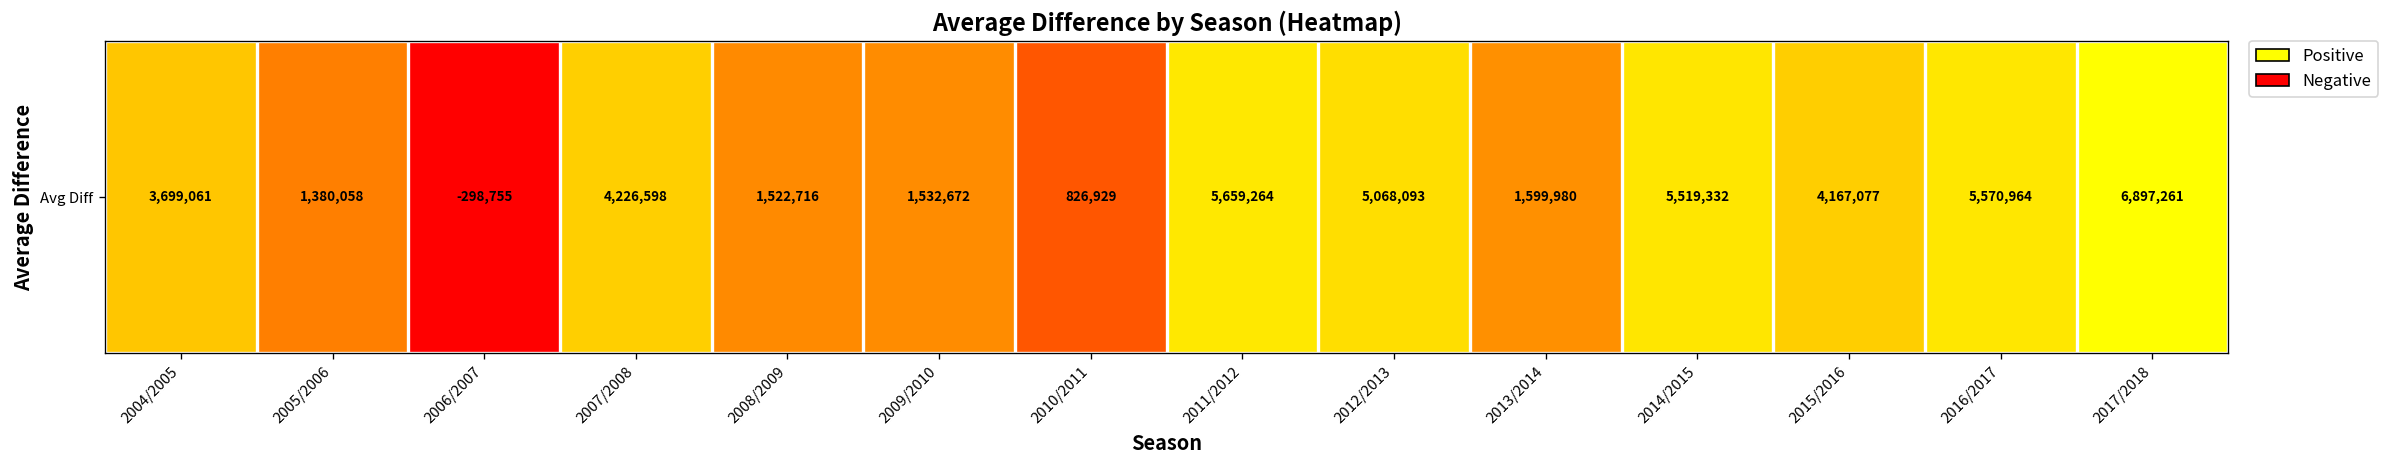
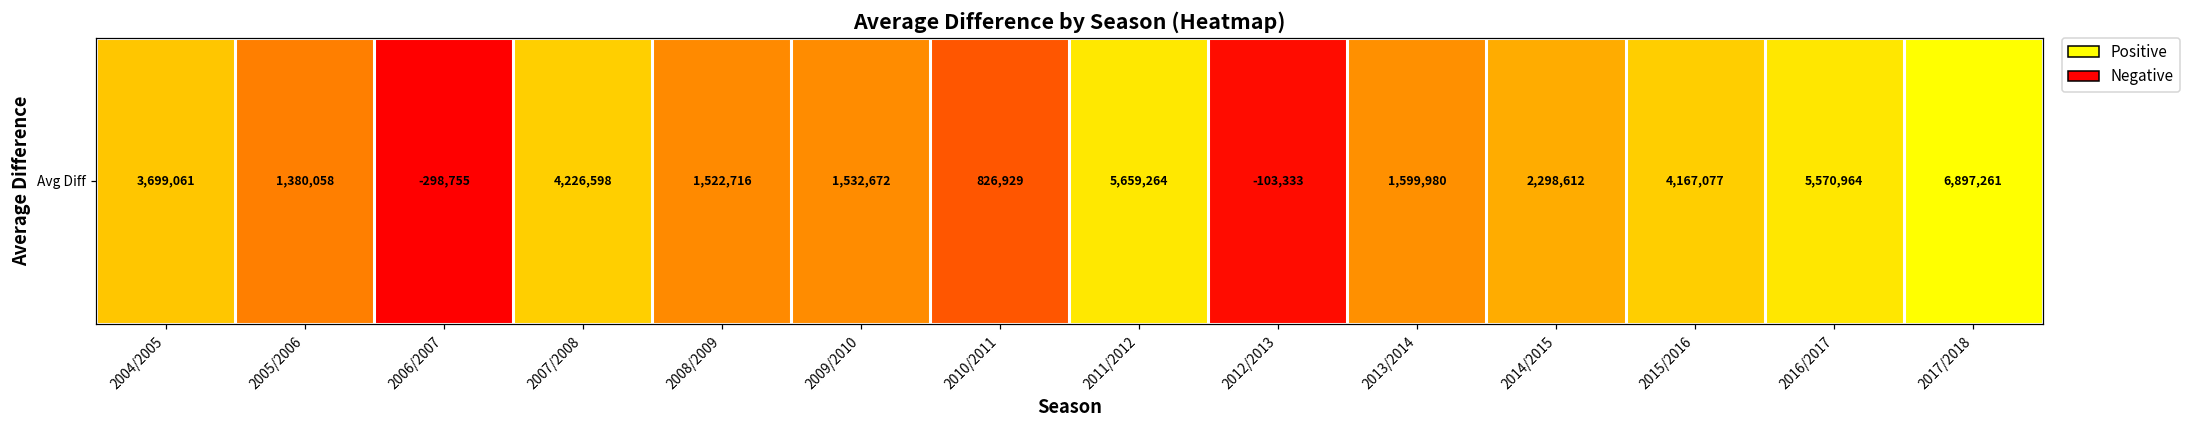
Avg Diff, 2012/2013: 5,068,093 -> -103,333
Avg Diff, 2014/2015: 5,519,332 -> 2,298,612
